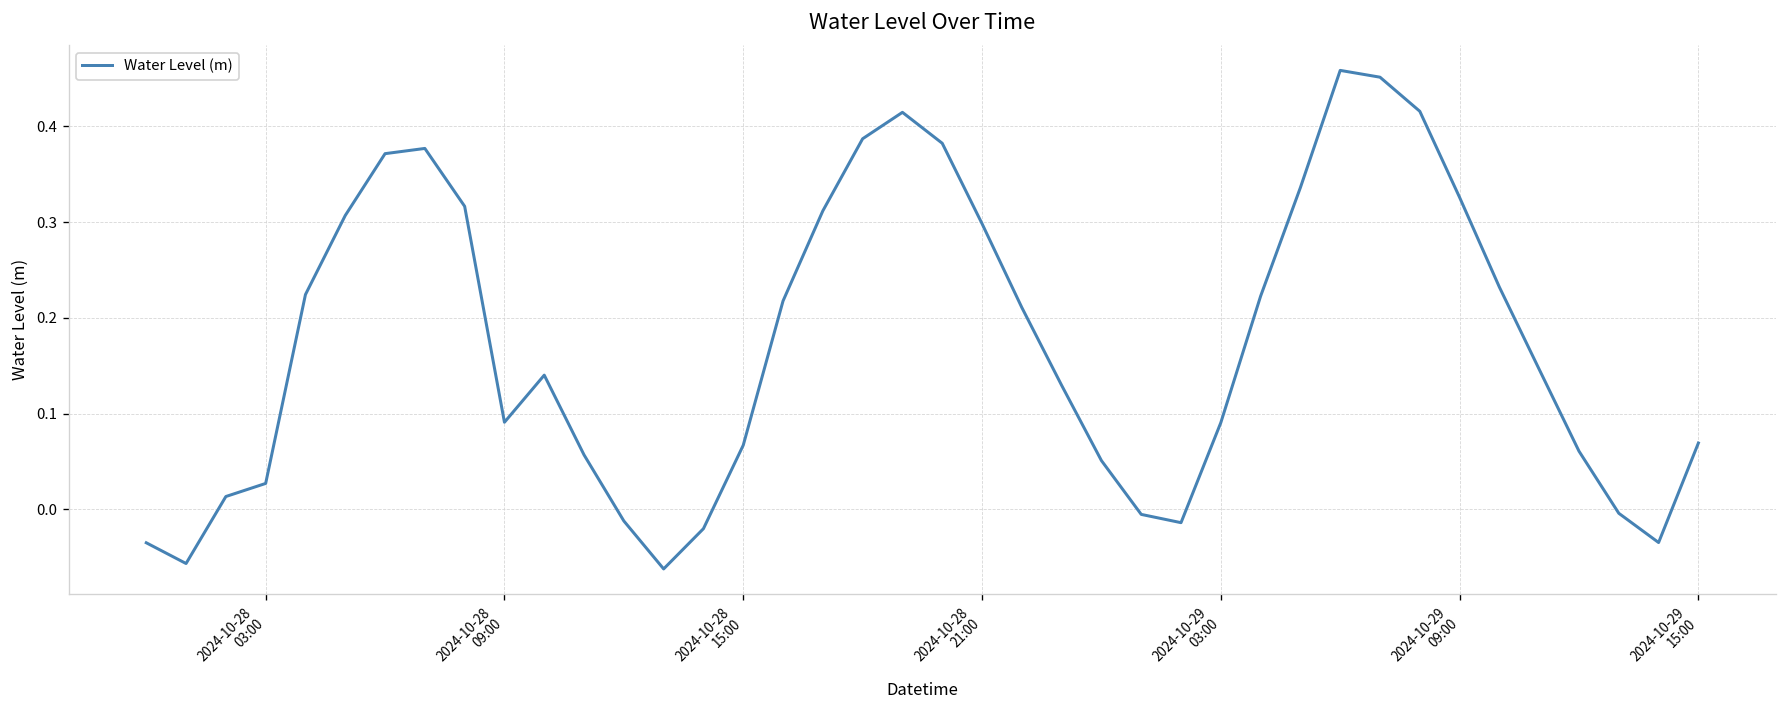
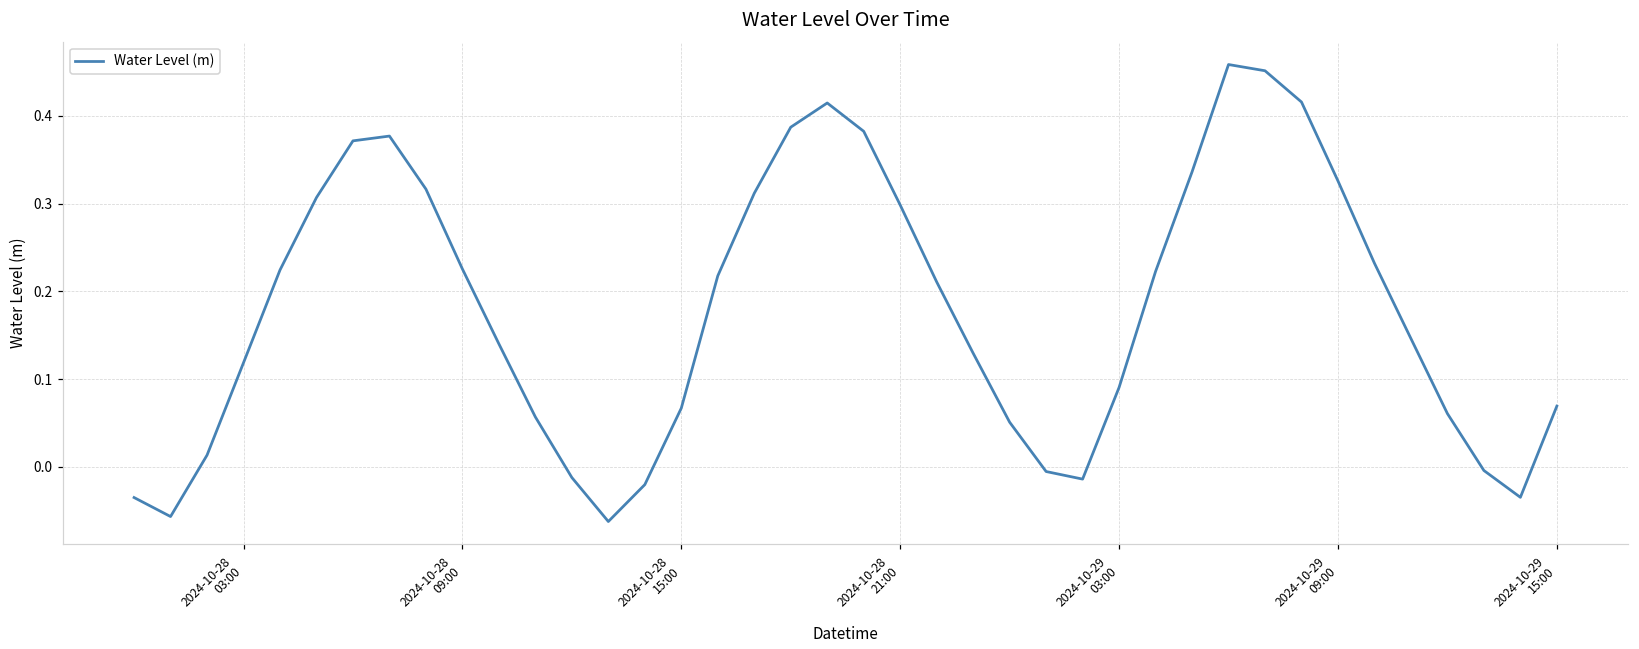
2024-10-28 03:00: 0.03 -> 0.12
2024-10-28 09:00: 0.09 -> 0.23
